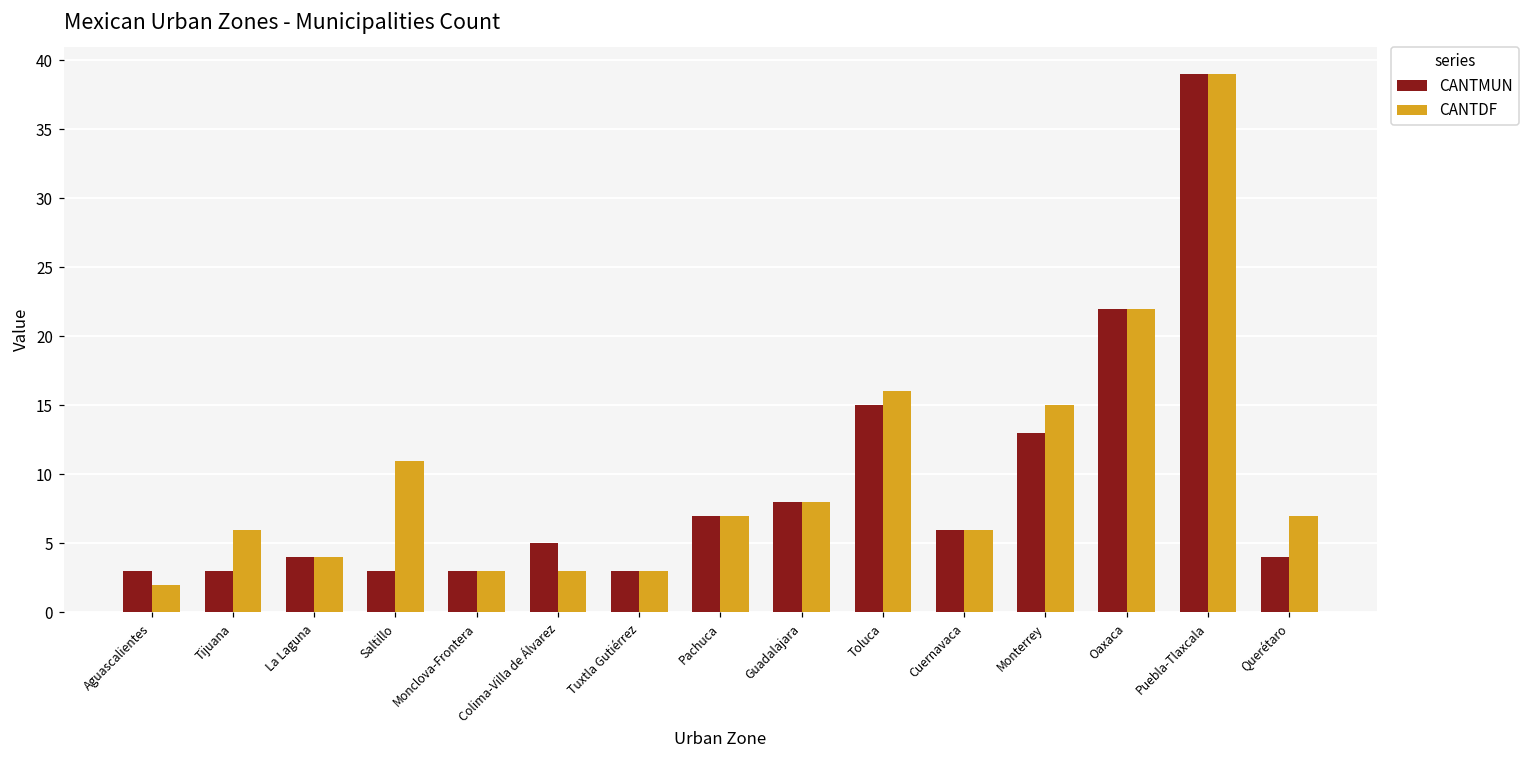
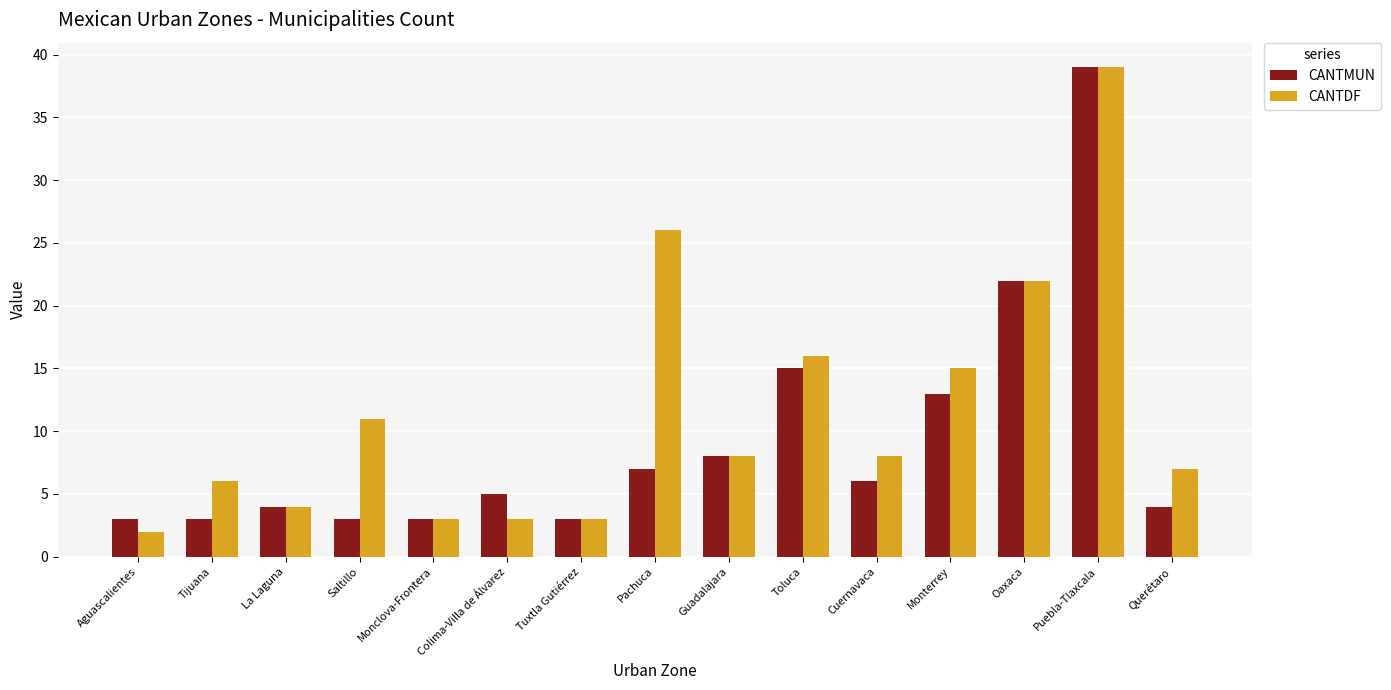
CANTDF, Pachuca: 7 -> 26
CANTDF, Cuernavaca: 6 -> 8
